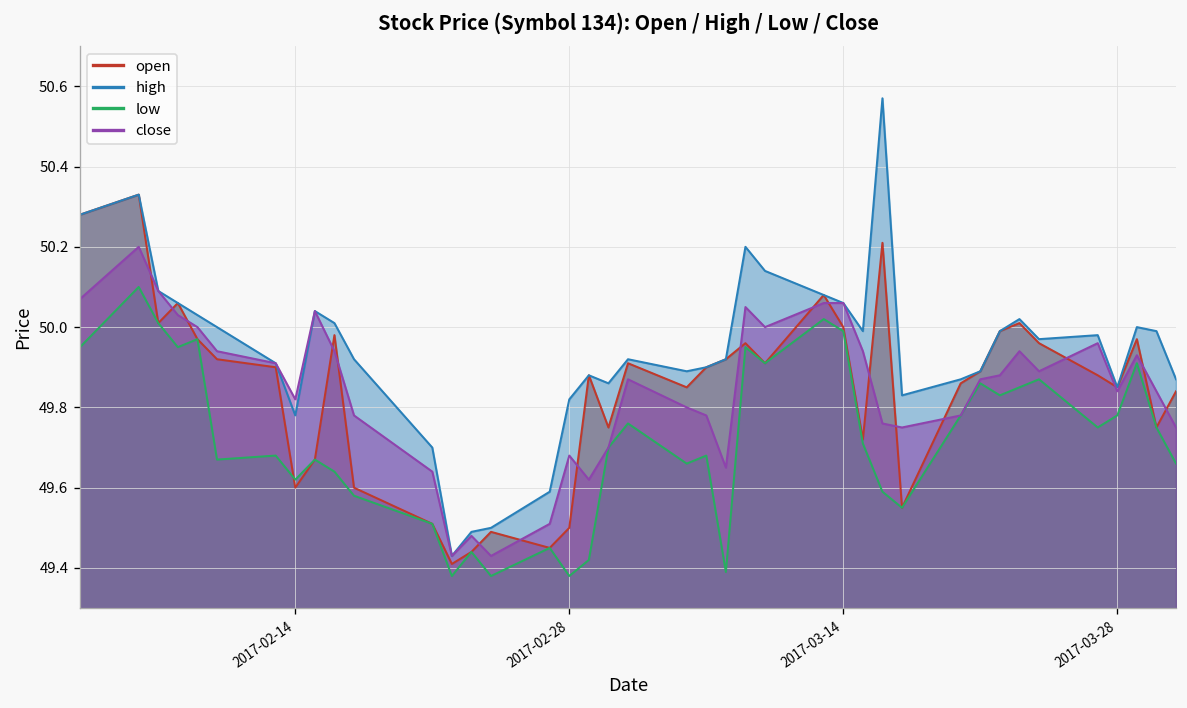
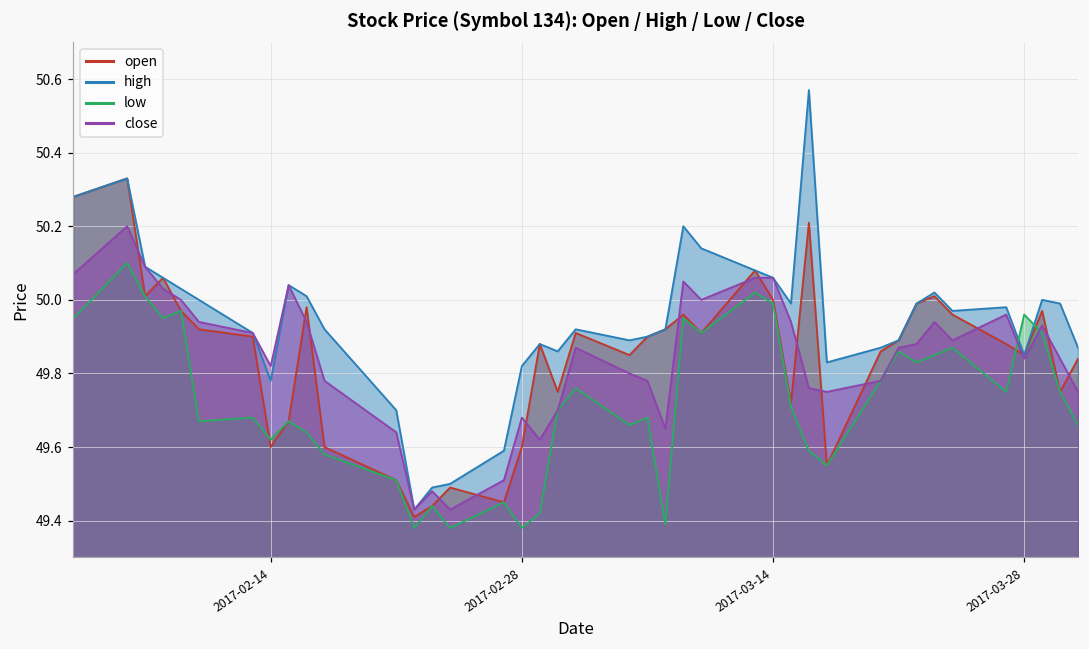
open, 2017-02-28: 49.5 -> 49.6
low, 2017-03-28: 49.78 -> 49.96
